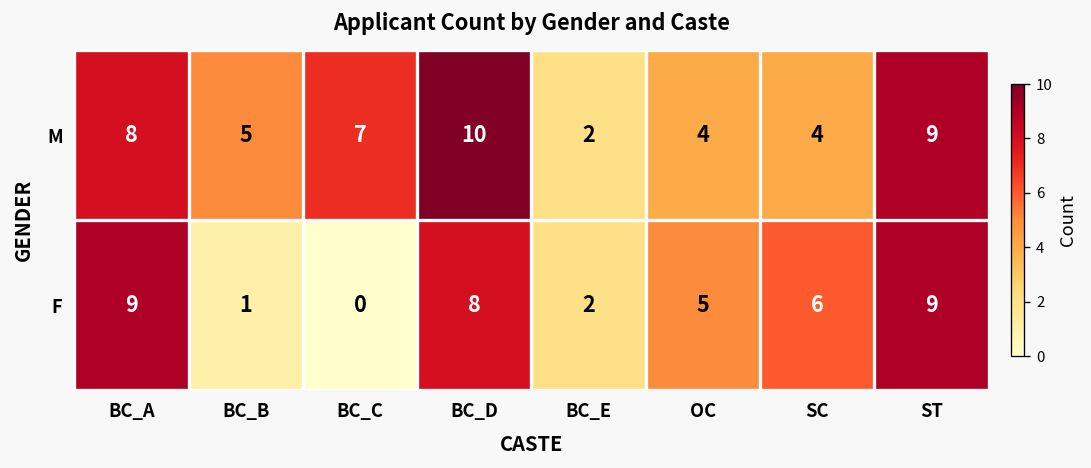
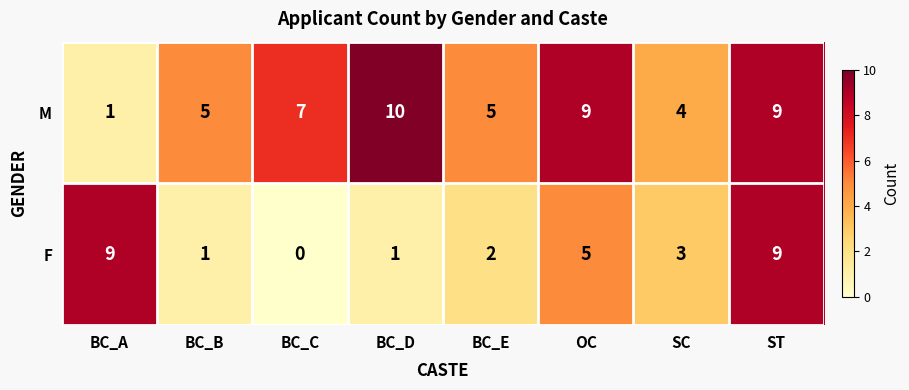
M, BC_A: 8 -> 1
M, BC_E: 2 -> 5
M, OC: 4 -> 9
F, BC_D: 8 -> 1
F, SC: 6 -> 3
